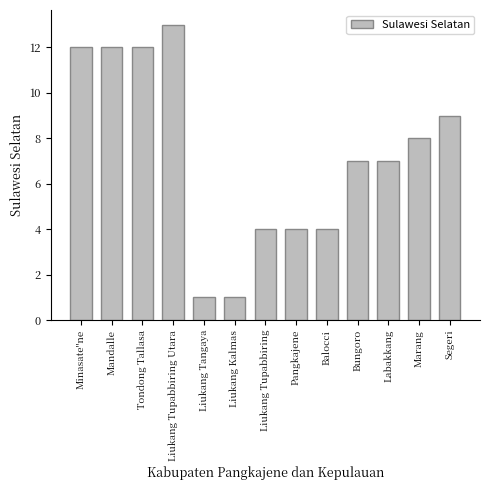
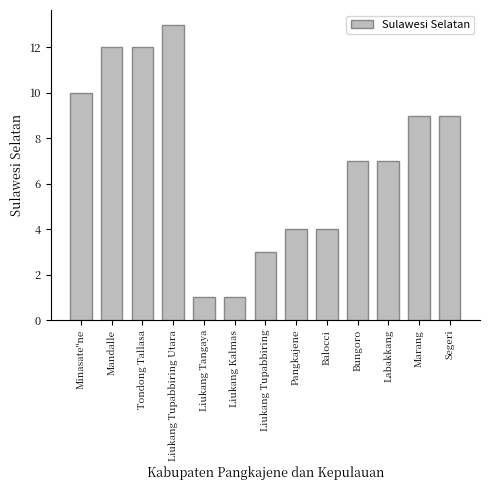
Minasate''ne: 12 -> 10
Liukang Tupabbiring: 4 -> 3
Marang: 8 -> 9
